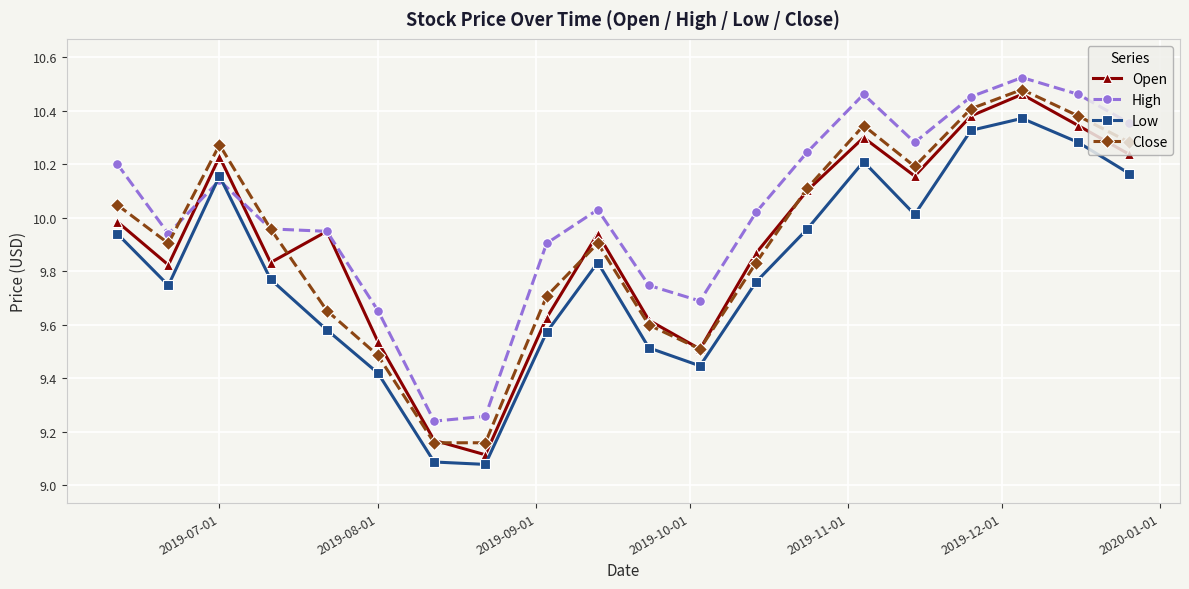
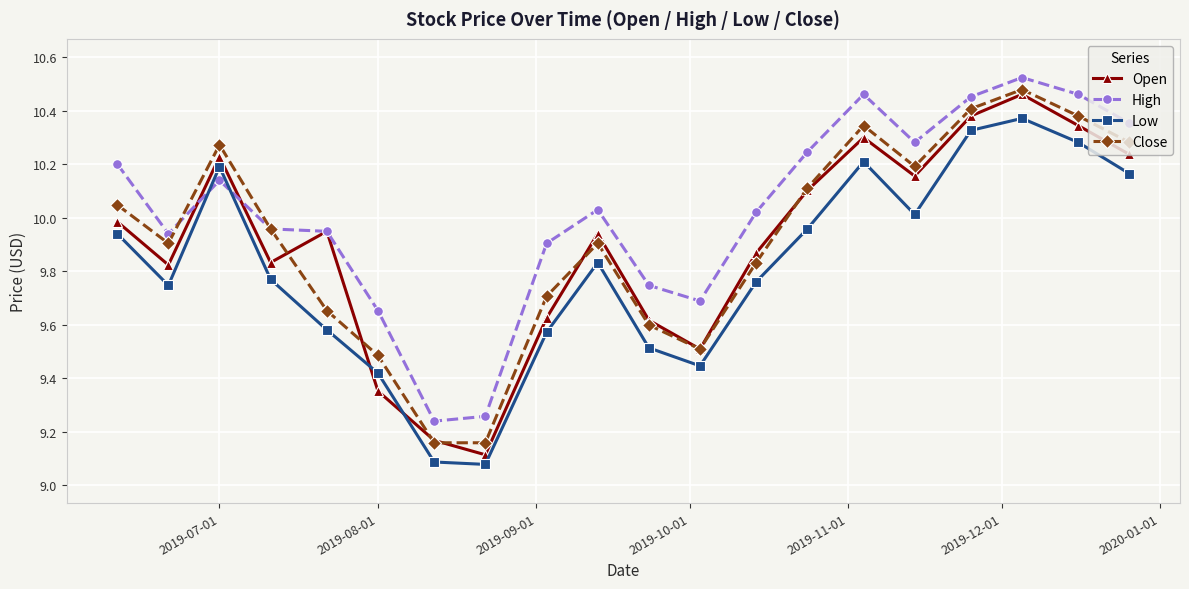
Low, 2019-07-01: 10.16 -> 10.19
Open, 2019-08-01: 9.54 -> 9.35
